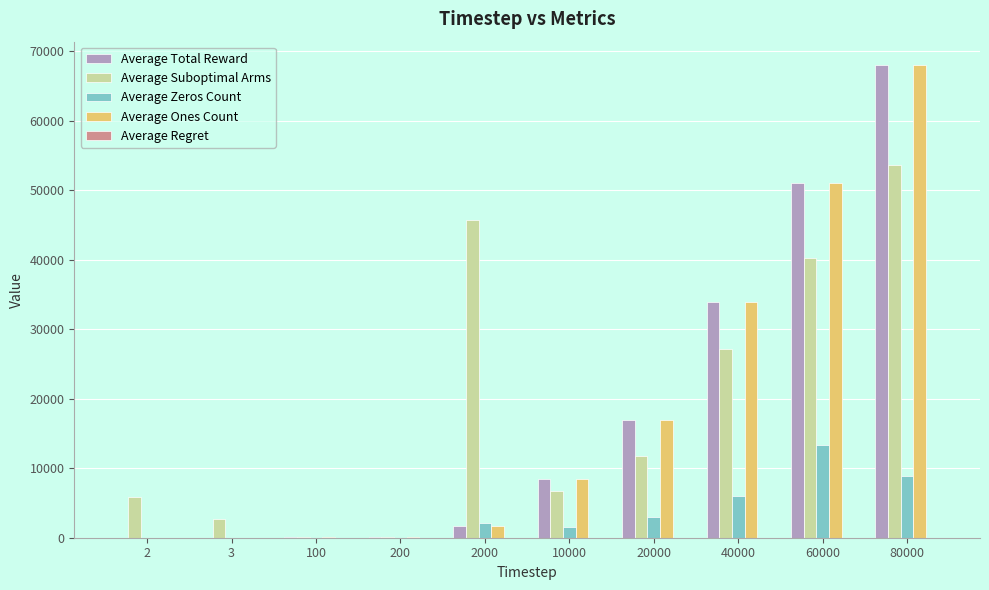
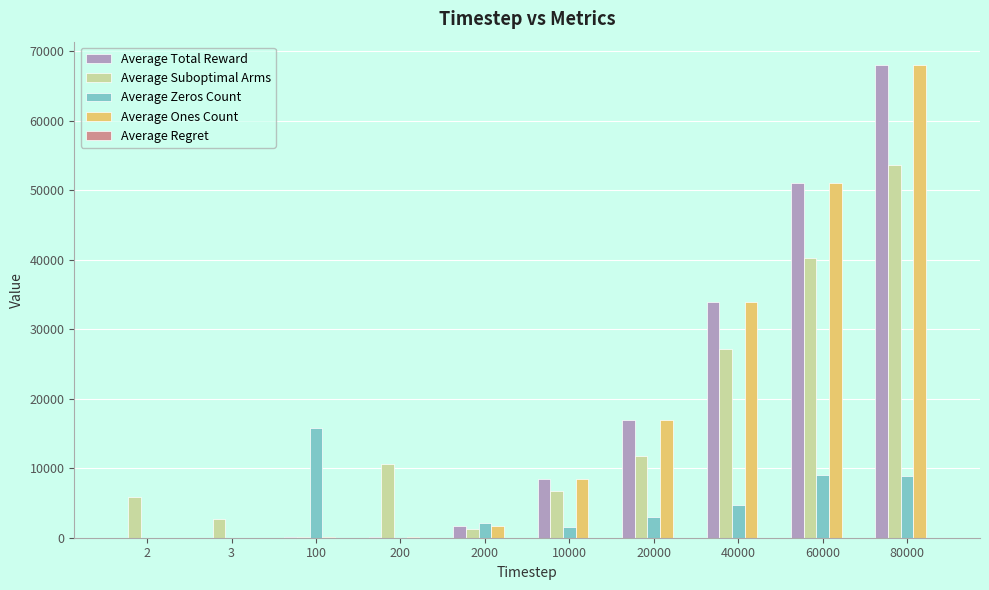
Average Zeros Count, 100: 0 -> 16000
Average Suboptimal Arms, 200: 0 -> 11000
Average Suboptimal Arms, 2000: 46000 -> 1000
Average Zeros Count, 40000: 6000 -> 5000
Average Zeros Count, 60000: 13000 -> 9000
